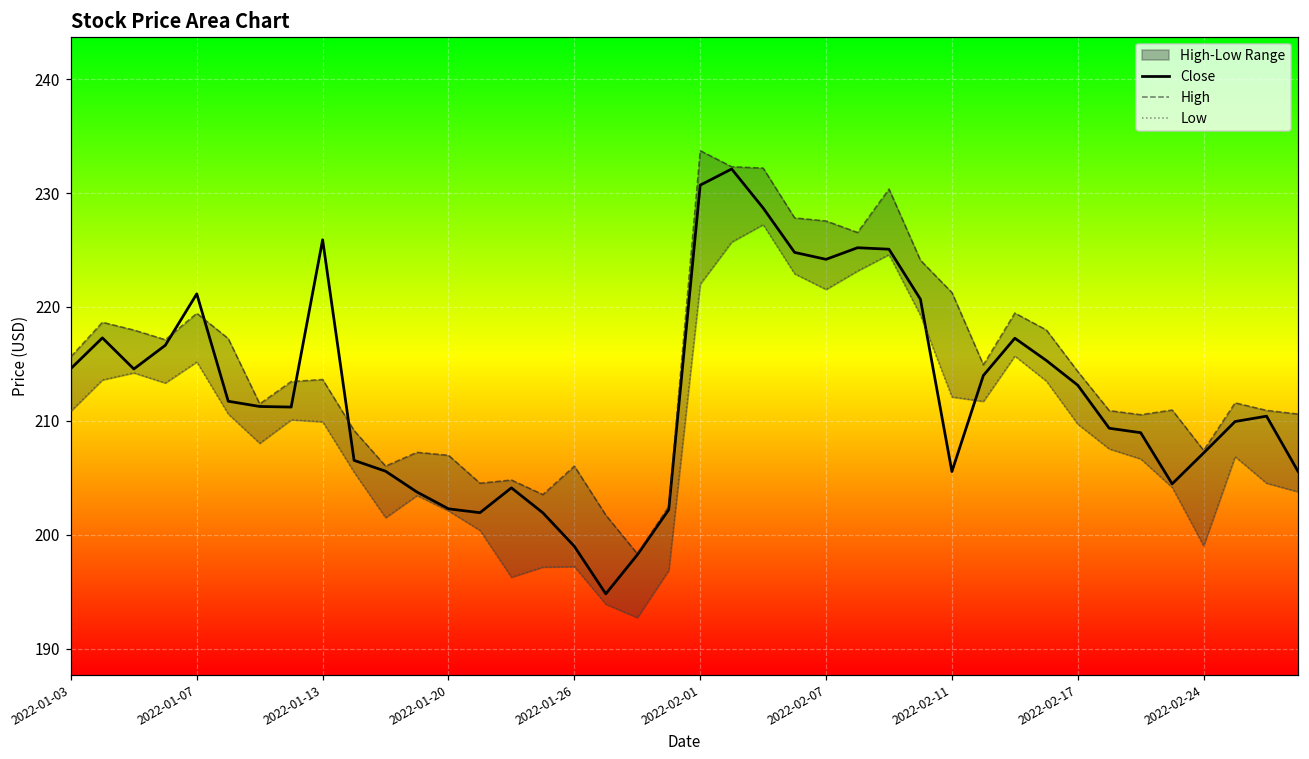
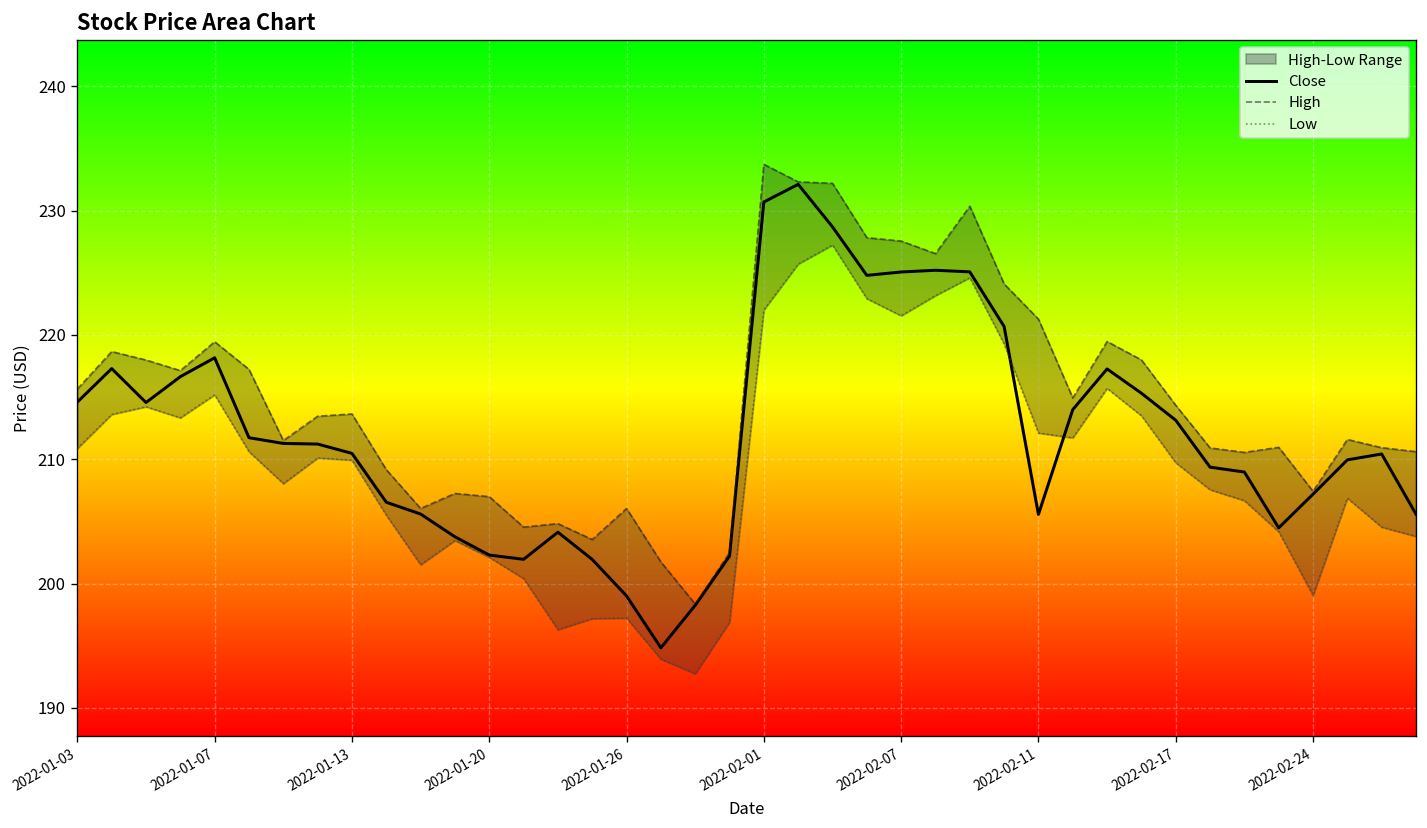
Close, 2022-01-07: 221.2 -> 218.2
Close, 2022-01-13: 225.9 -> 210.5
Close, 2022-02-07: 224.2 -> 225.1
